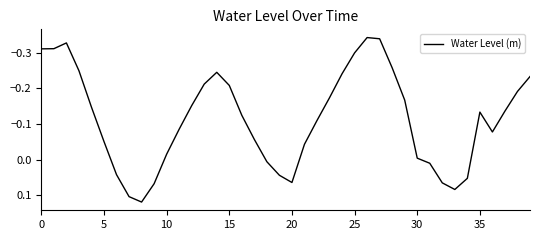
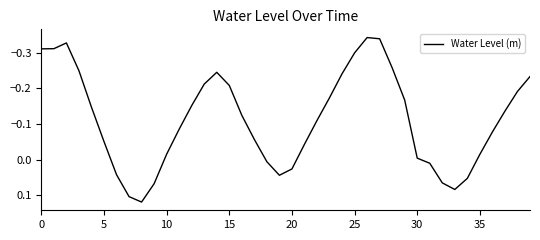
20: 0.06 -> 0.03
35: -0.13 -> -0.01
